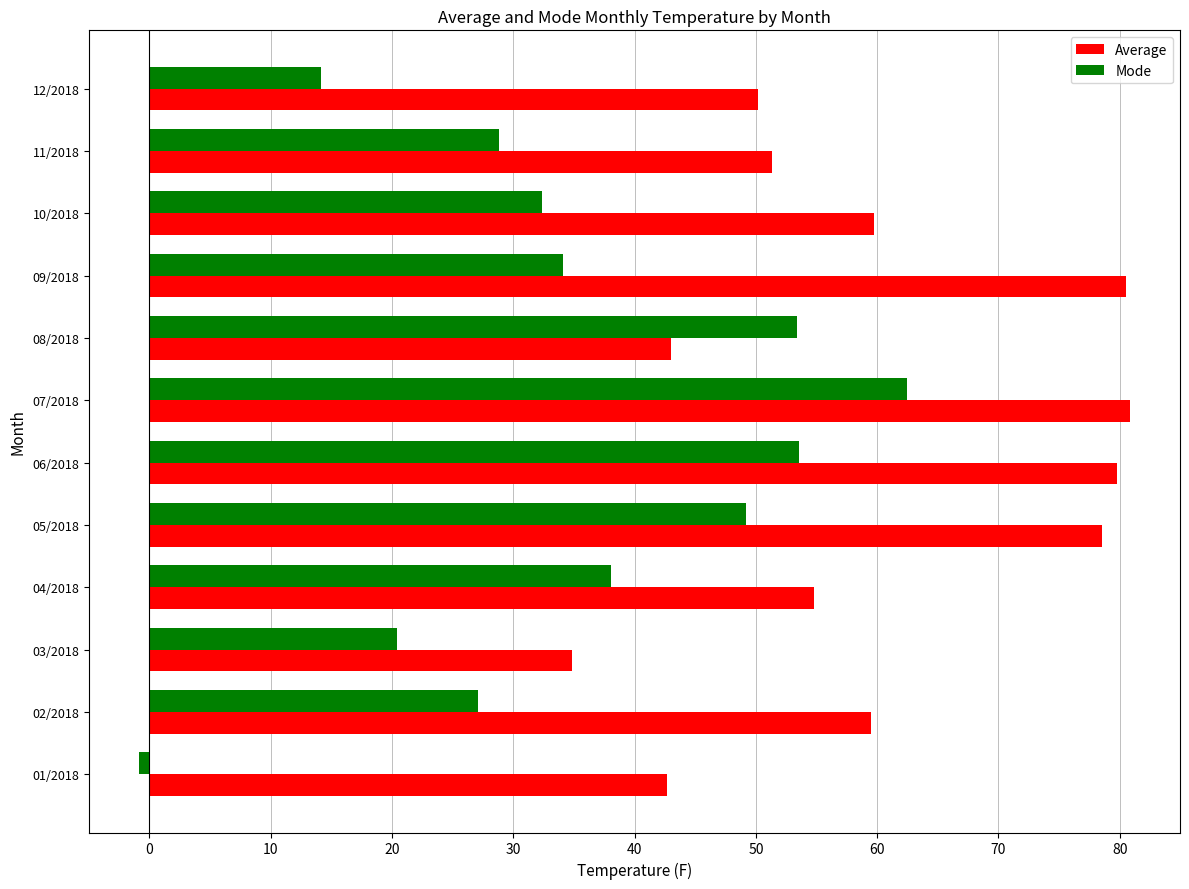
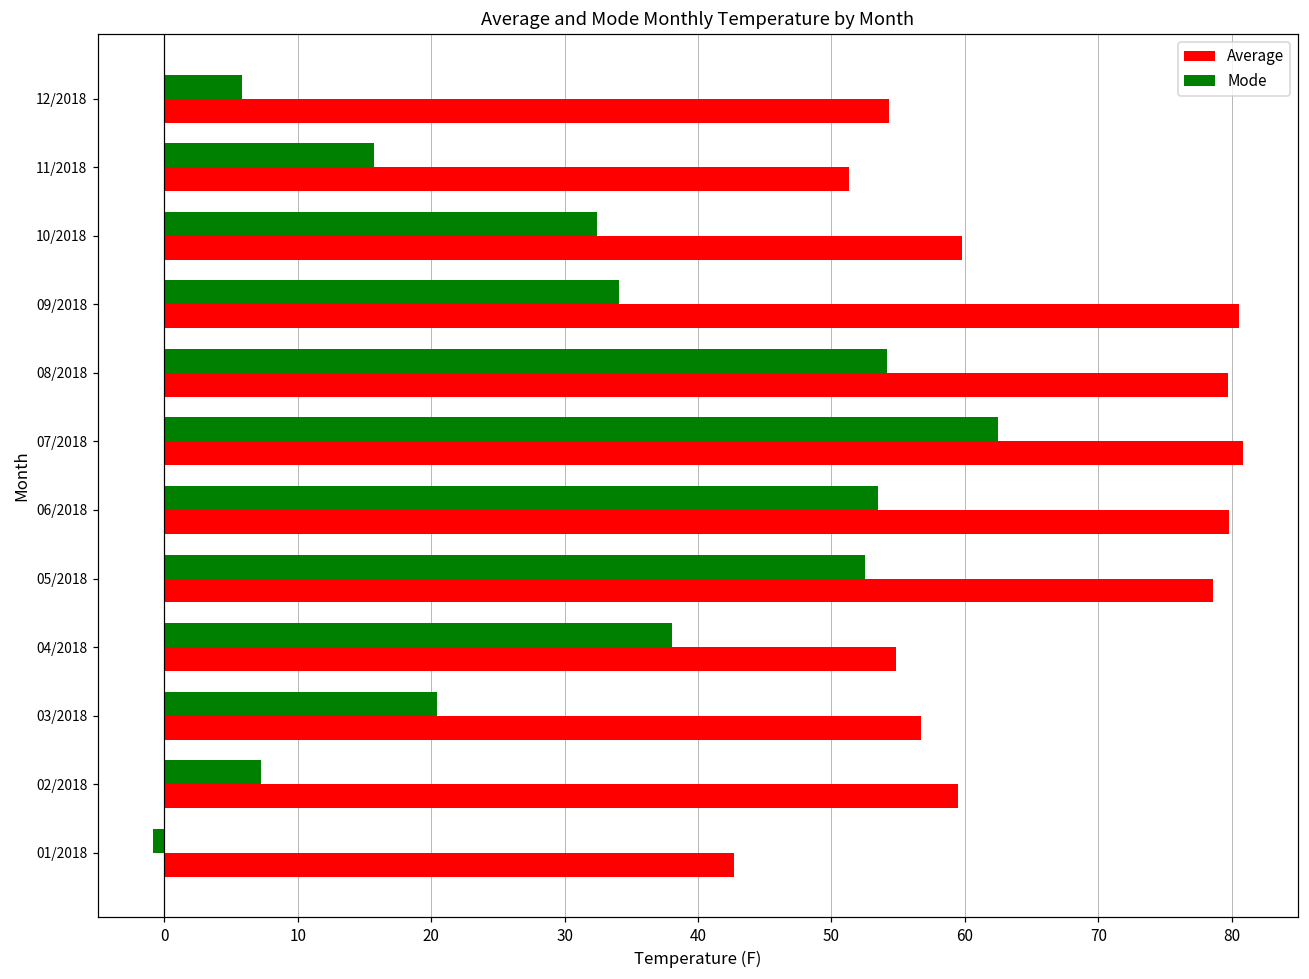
Mode, 12/2018: 14.2 -> 5.8
Average, 12/2018: 50.2 -> 54.3
Mode, 11/2018: 28.8 -> 15.7
Mode, 08/2018: 53.4 -> 54.2
Average, 08/2018: 43.0 -> 79.7
Mode, 05/2018: 49.2 -> 52.5
Average, 03/2018: 34.9 -> 56.7
Mode, 02/2018: 27.1 -> 7.3
